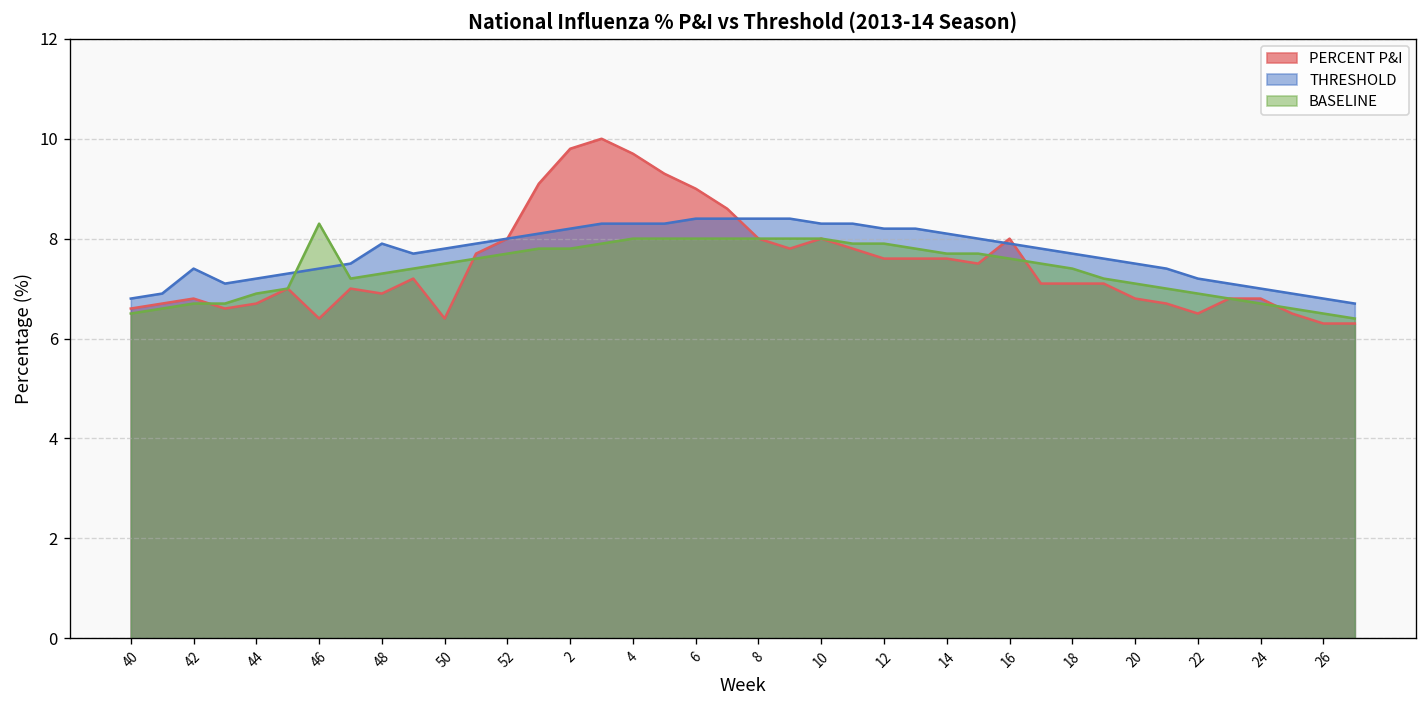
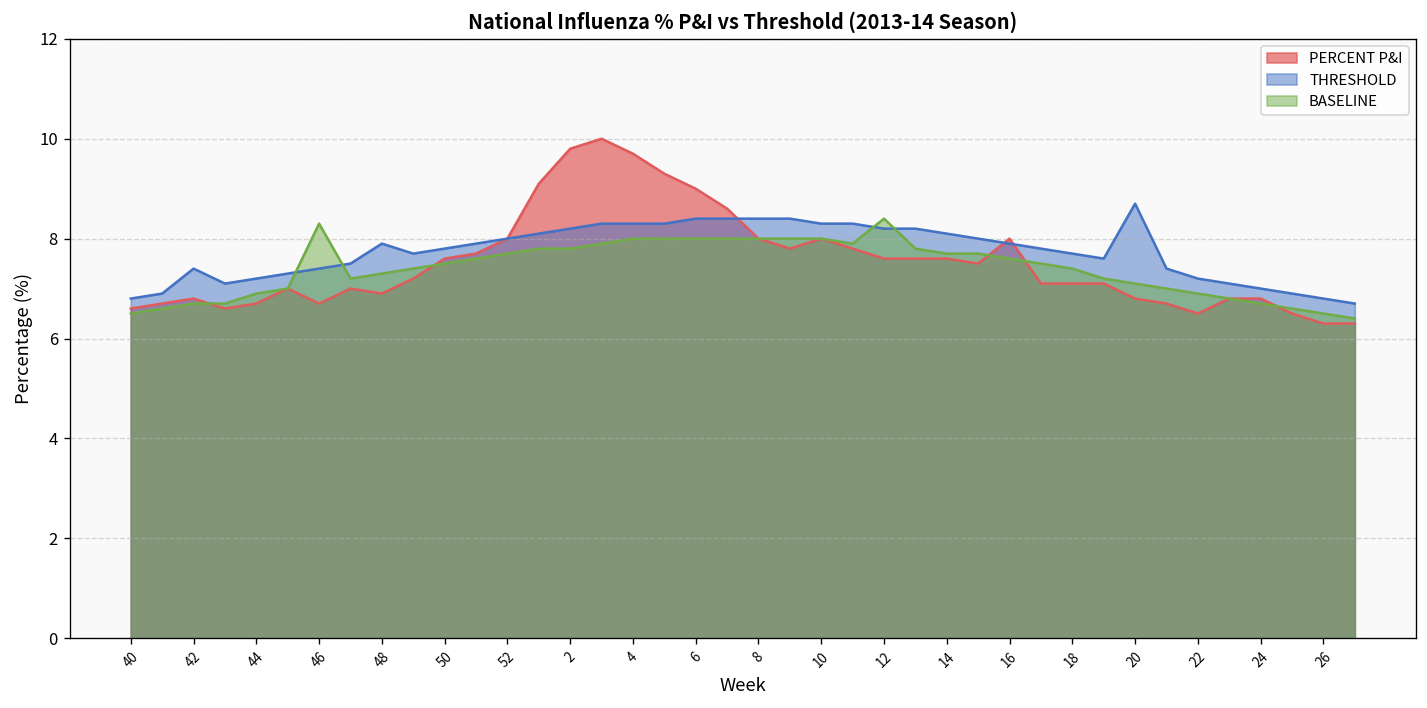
PERCENT P&I, 46: 6.4 -> 6.7
PERCENT P&I, 50: 6.4 -> 7.6
BASELINE, 12: 7.9 -> 8.4
THRESHOLD, 20: 7.5 -> 8.7
